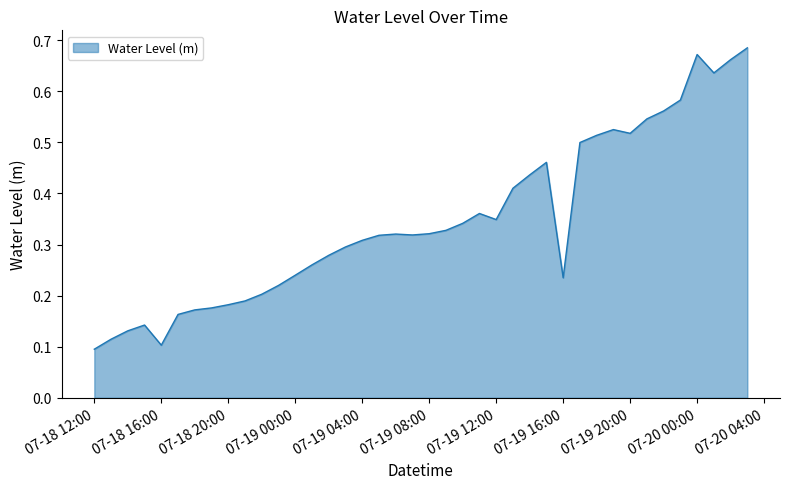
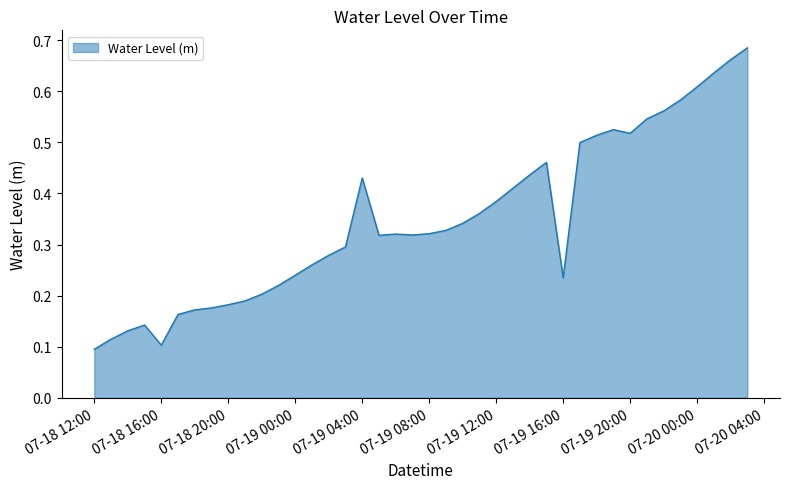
07-19 04:00: 0.31 -> 0.43
07-19 12:00: 0.35 -> 0.38
07-20 00:00: 0.67 -> 0.61
